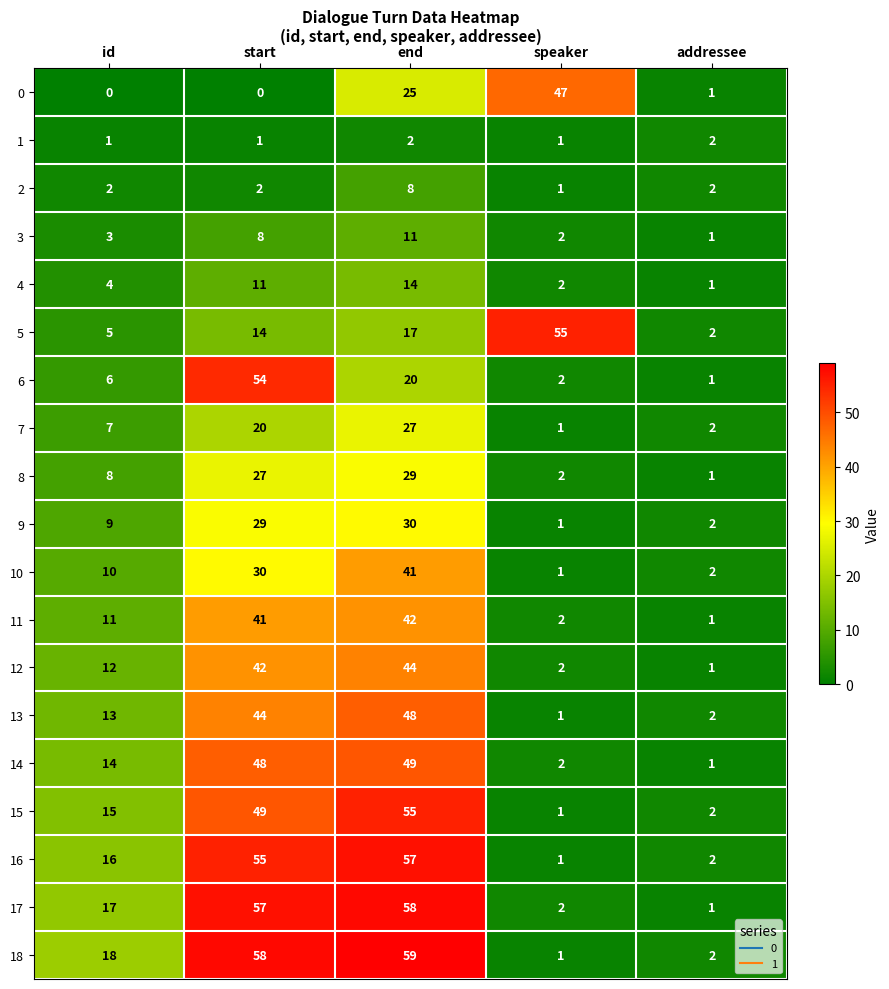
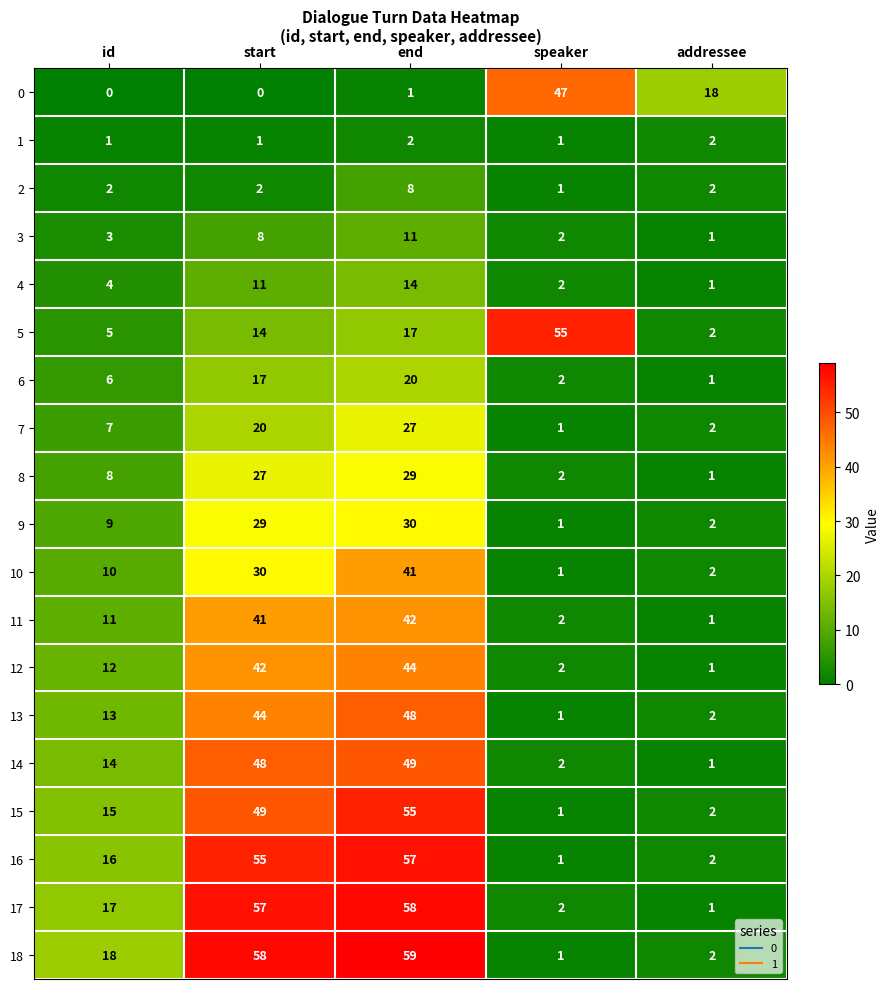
0, end: 25 -> 1
0, addressee: 1 -> 18
6, start: 54 -> 17
